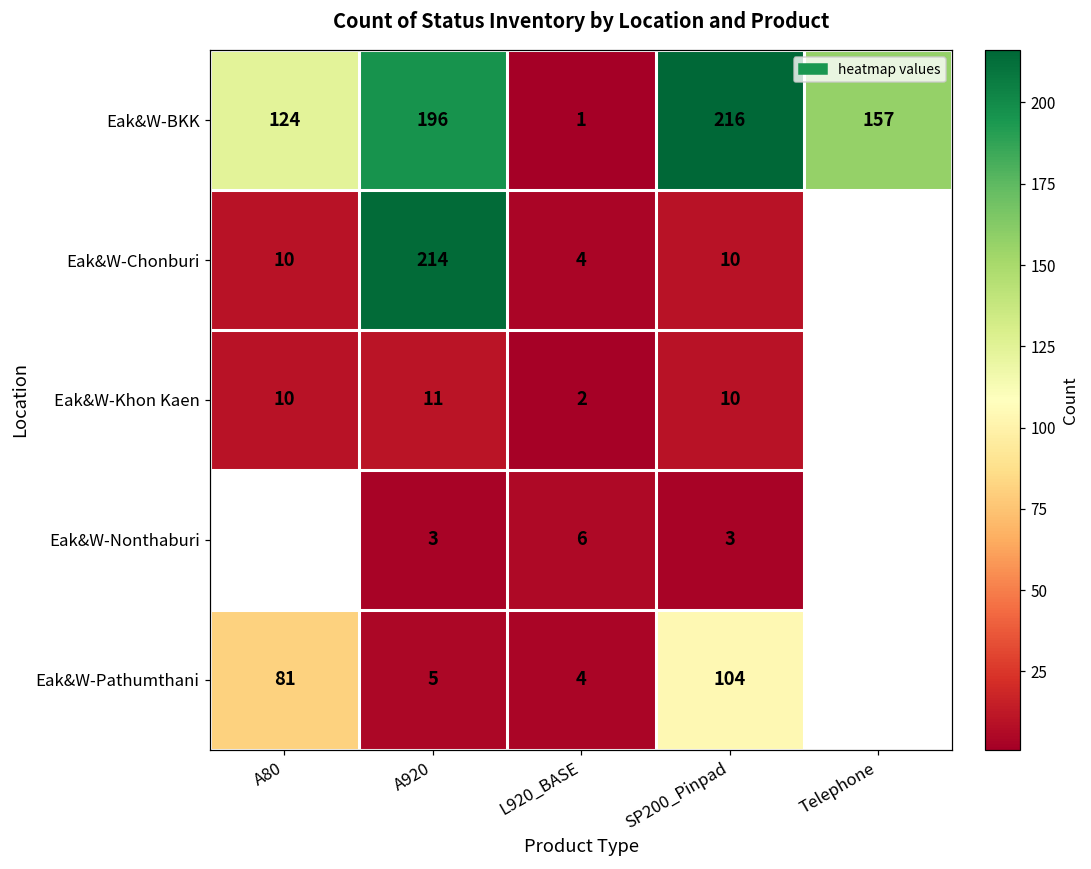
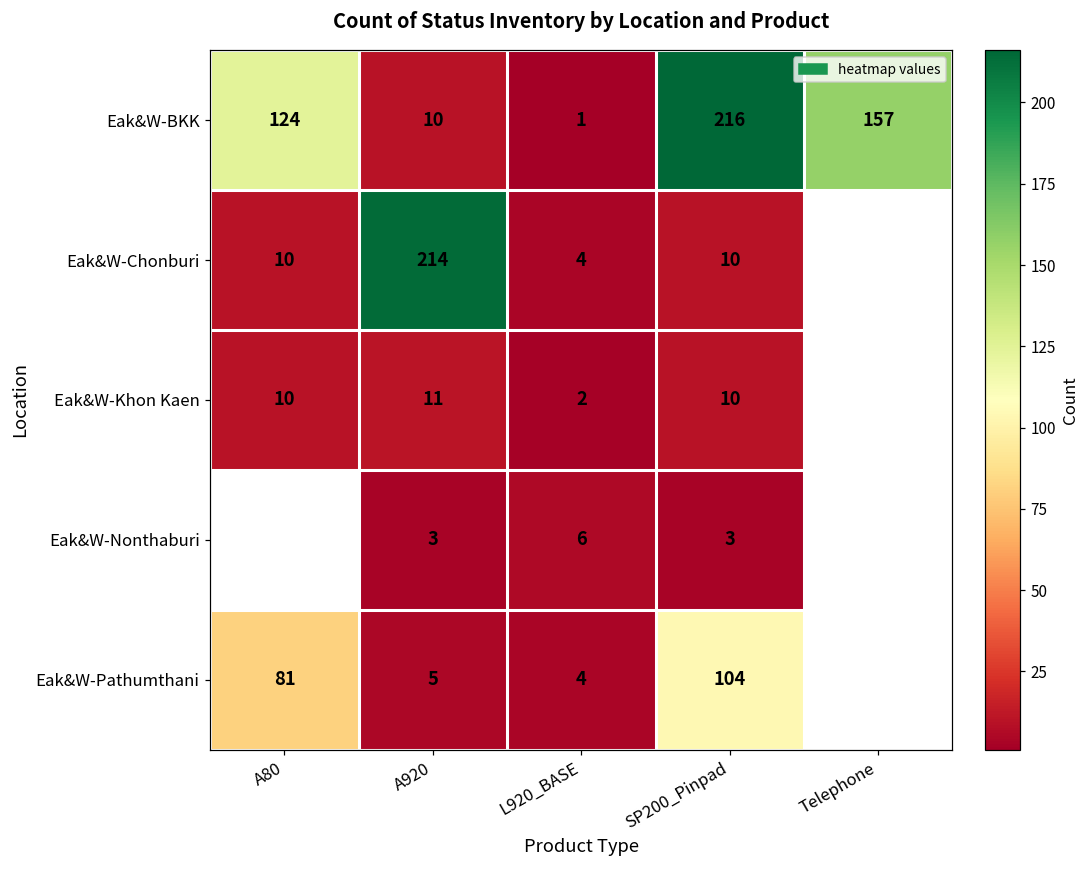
Eak&W-BKK, A920: 196 -> 10
